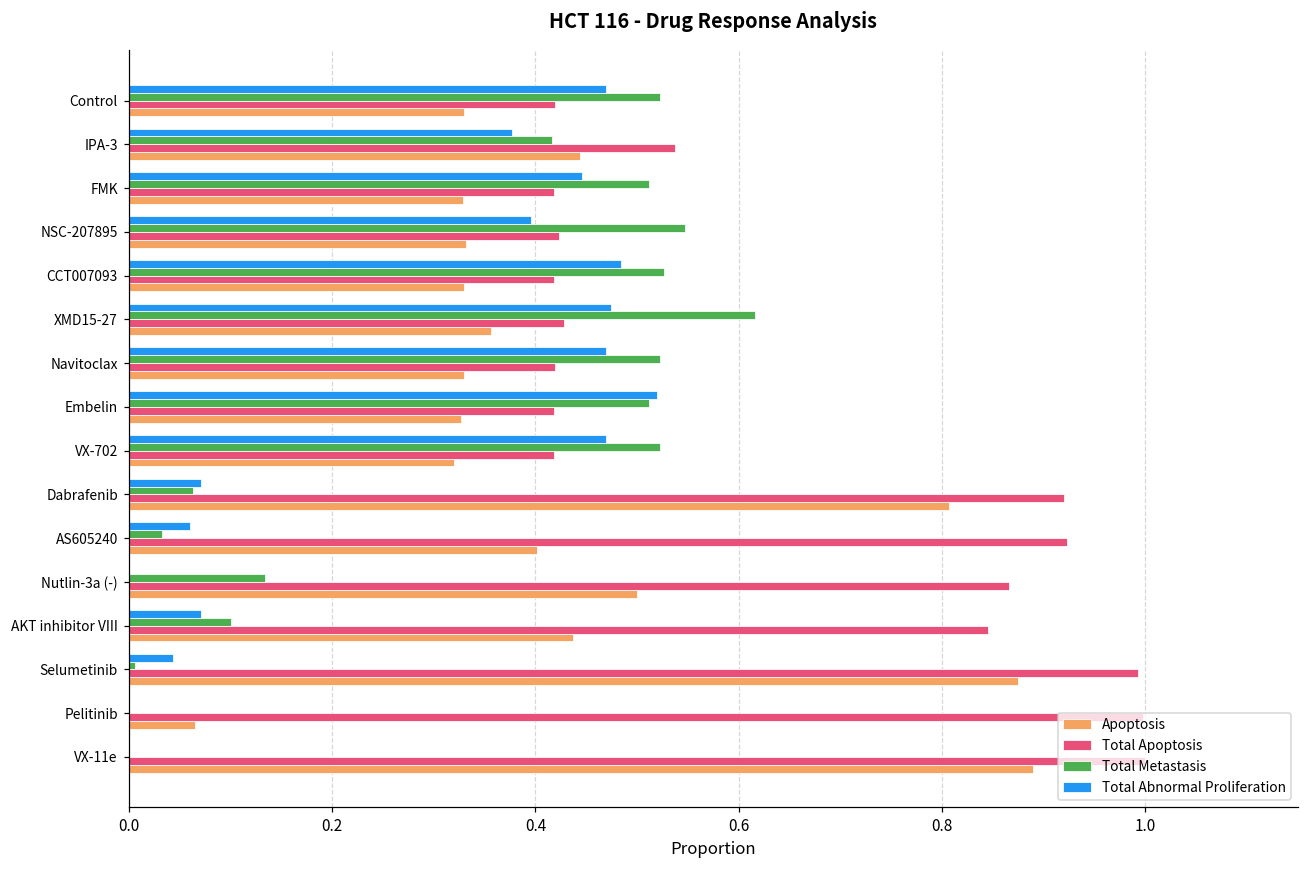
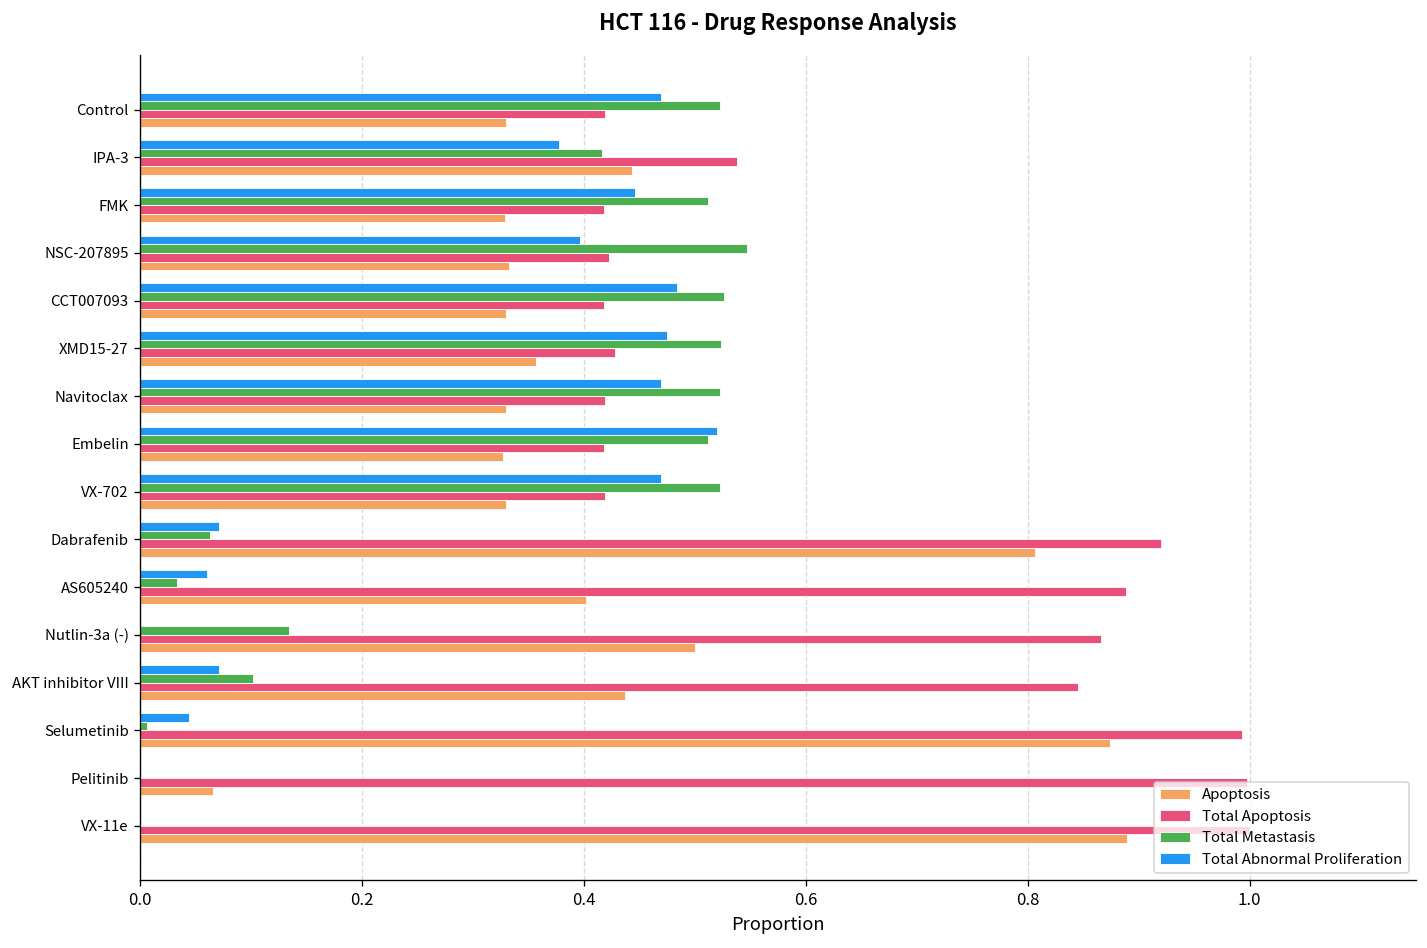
Total Metastasis, XMD15-27: 0.62 -> 0.52
Apoptosis, VX-702: 0.32 -> 0.33
Total Apoptosis, AS605240: 0.92 -> 0.89
